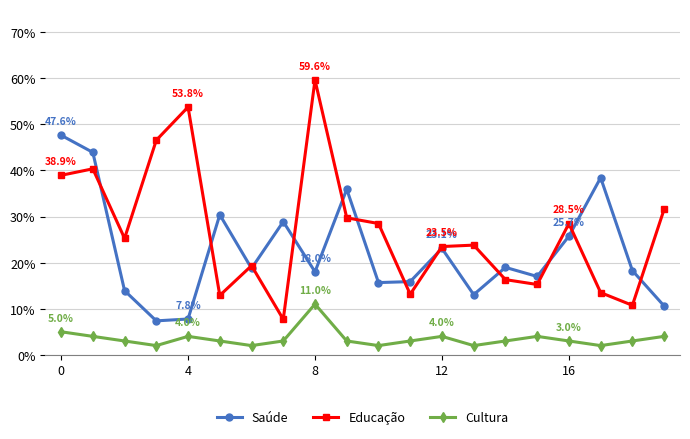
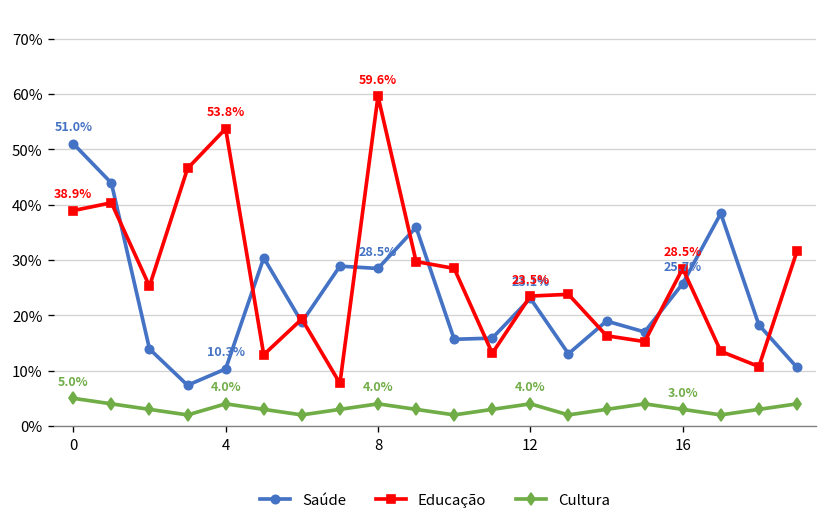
Saúde, 0: 47.6% -> 51.0%
Saúde, 4: 7.8% -> 10.3%
Saúde, 8: 18.0% -> 28.5%
Cultura, 8: 11.0% -> 4.0%
